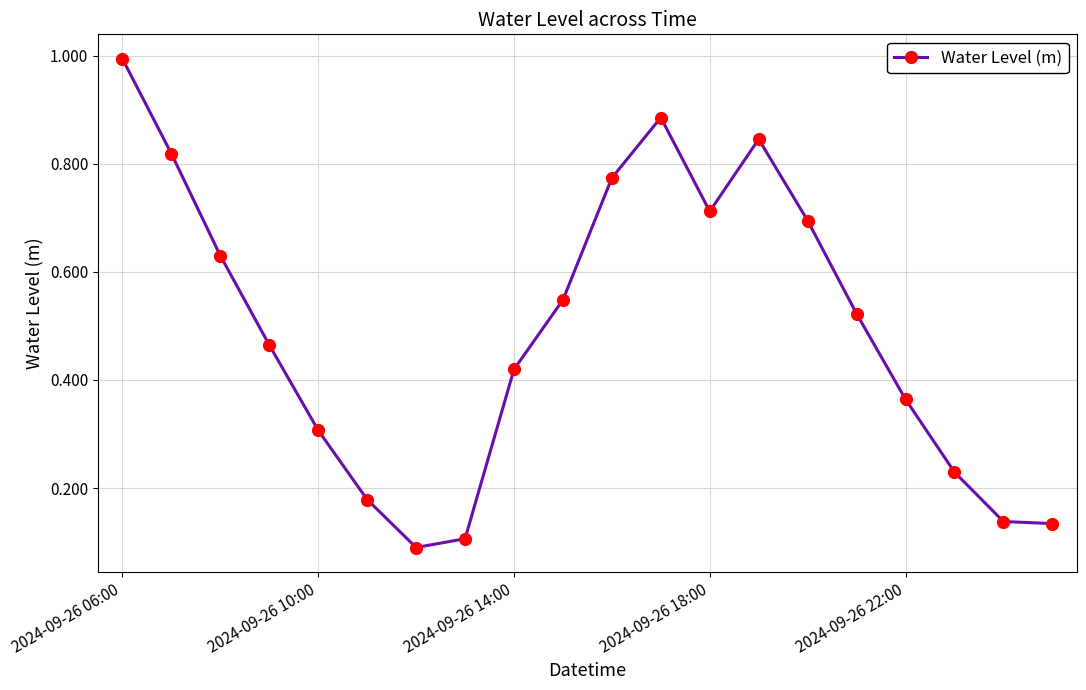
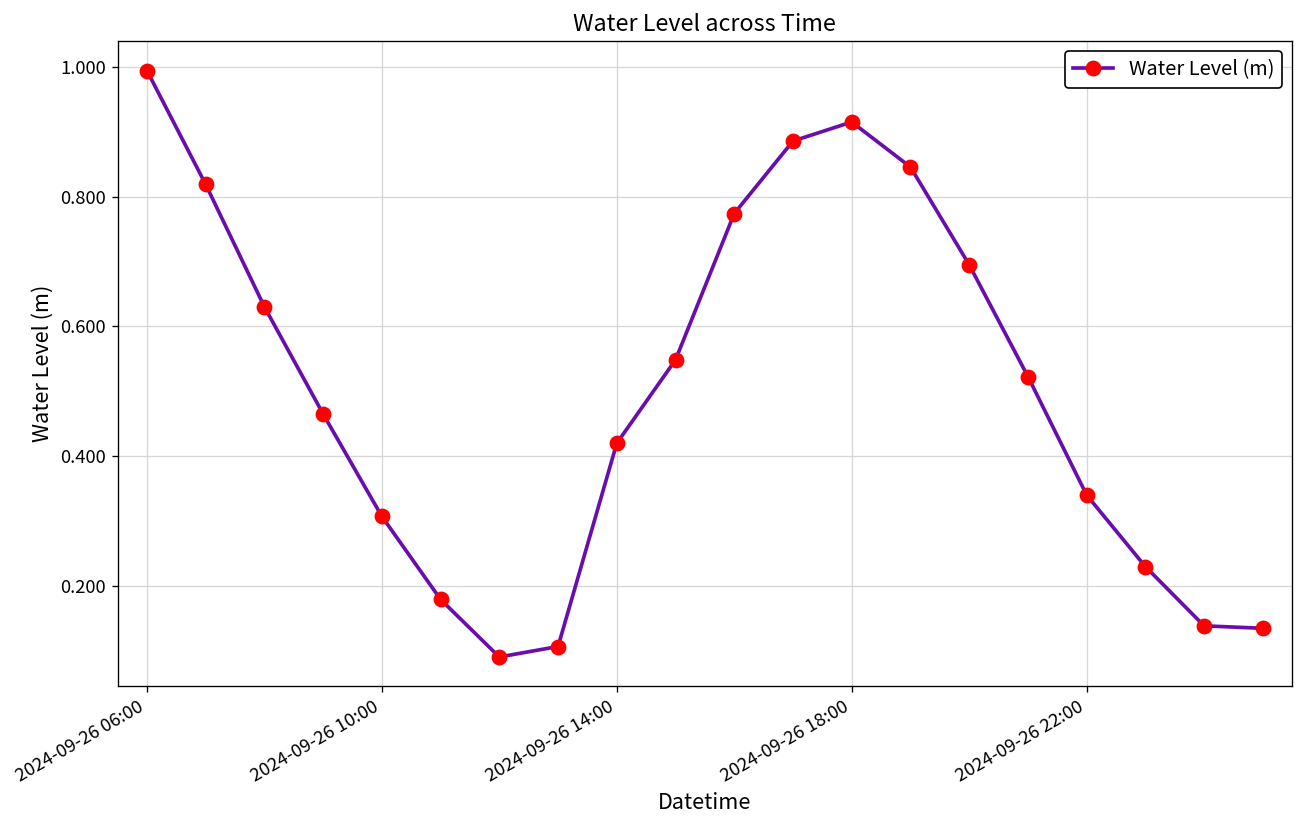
2024-09-26 18:00: 0.71 -> 0.91
2024-09-26 22:00: 0.36 -> 0.34
